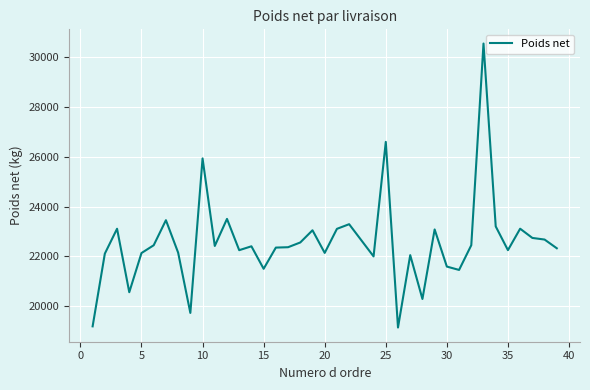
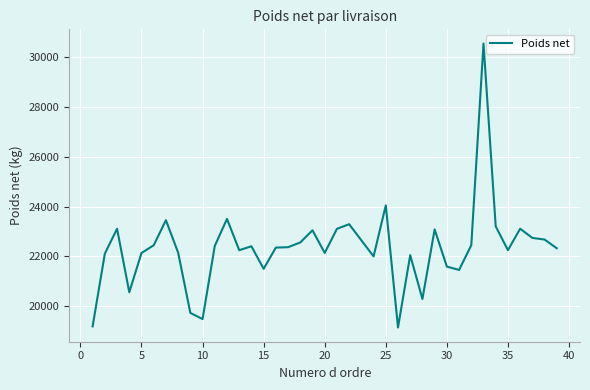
10: 25900 -> 19500
25: 26600 -> 24000
